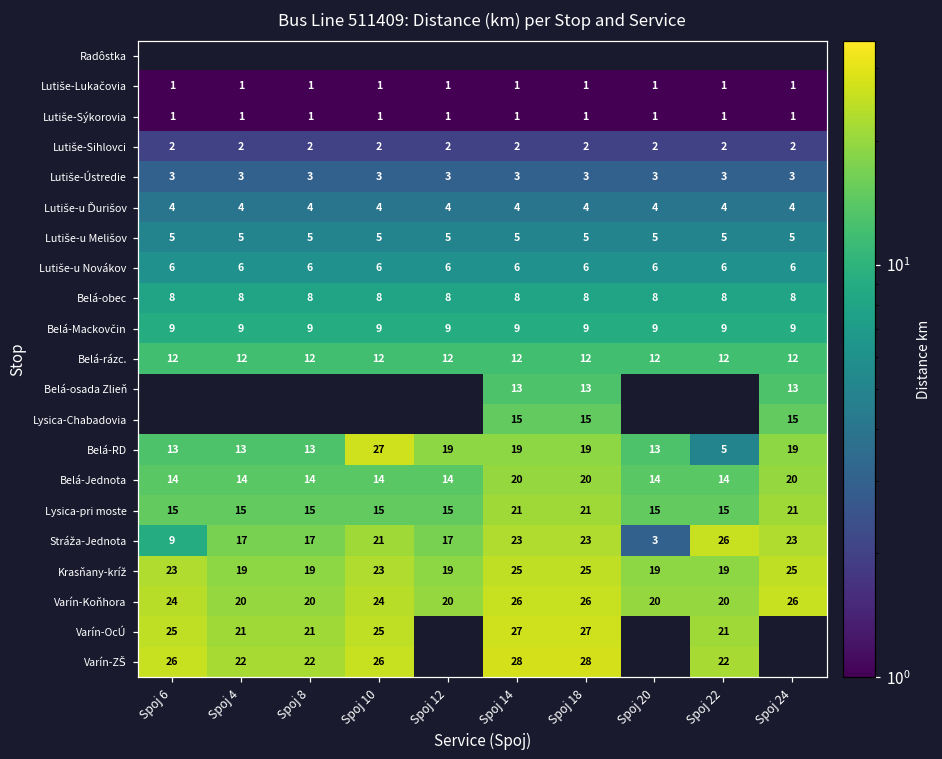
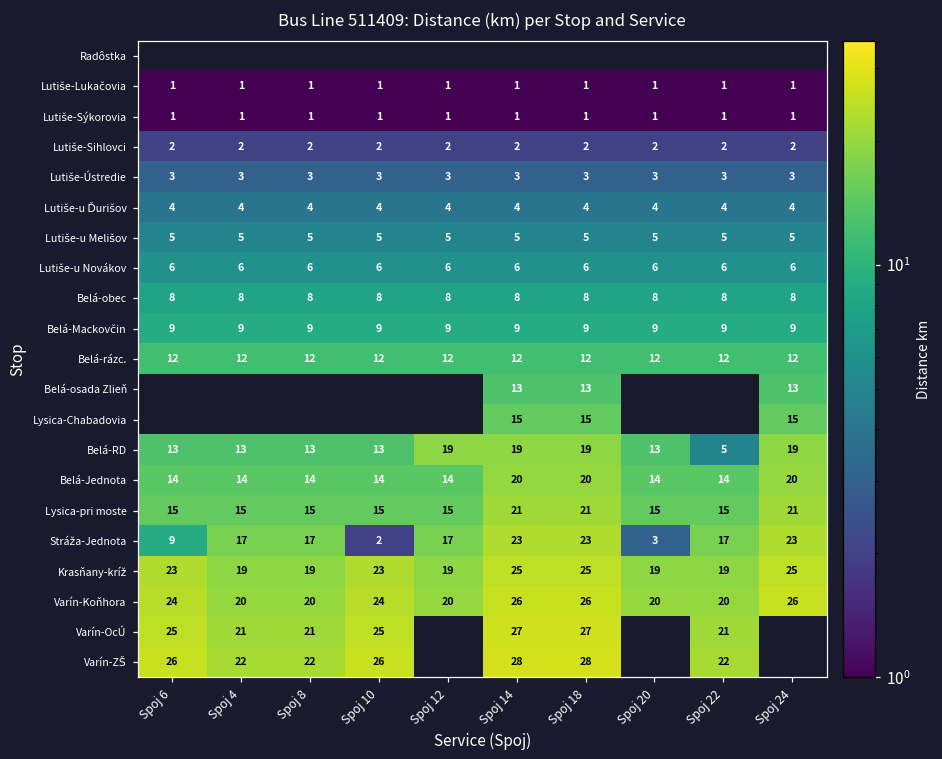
Belá-RD, Spoj 10: 27 -> 13
Stráža-Jednota, Spoj 10: 21 -> 2
Stráža-Jednota, Spoj 22: 26 -> 17
